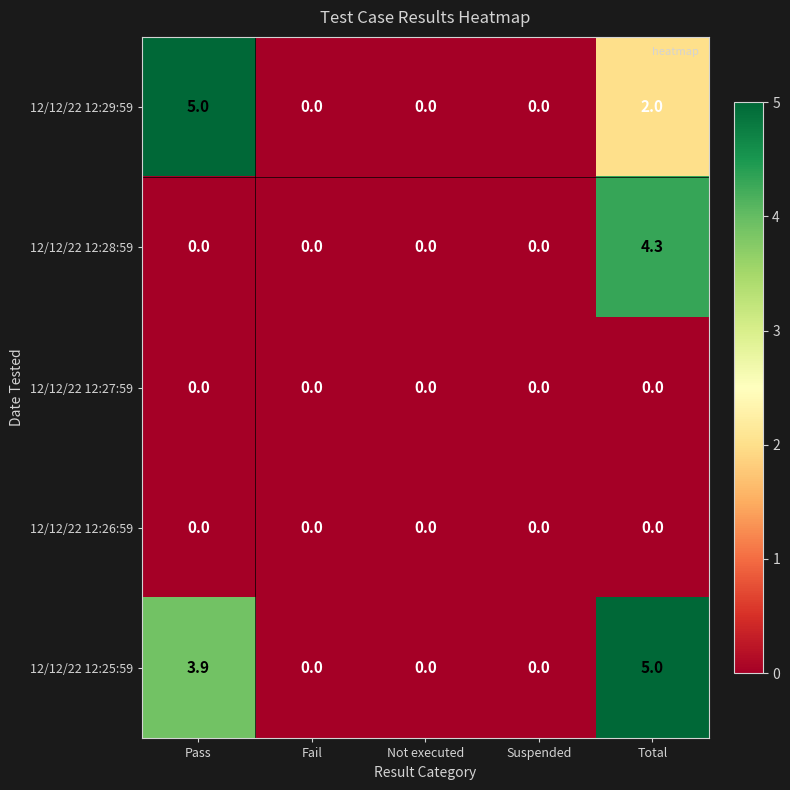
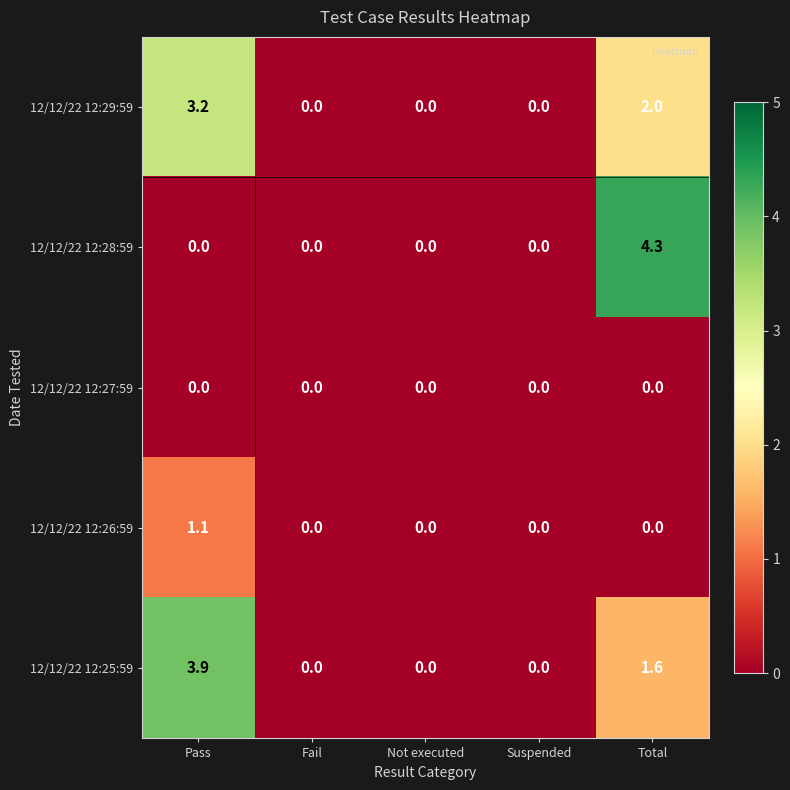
12/12/22 12:29:59, Pass: 5.0 -> 3.2
12/12/22 12:26:59, Pass: 0.0 -> 1.1
12/12/22 12:25:59, Total: 5.0 -> 1.6
